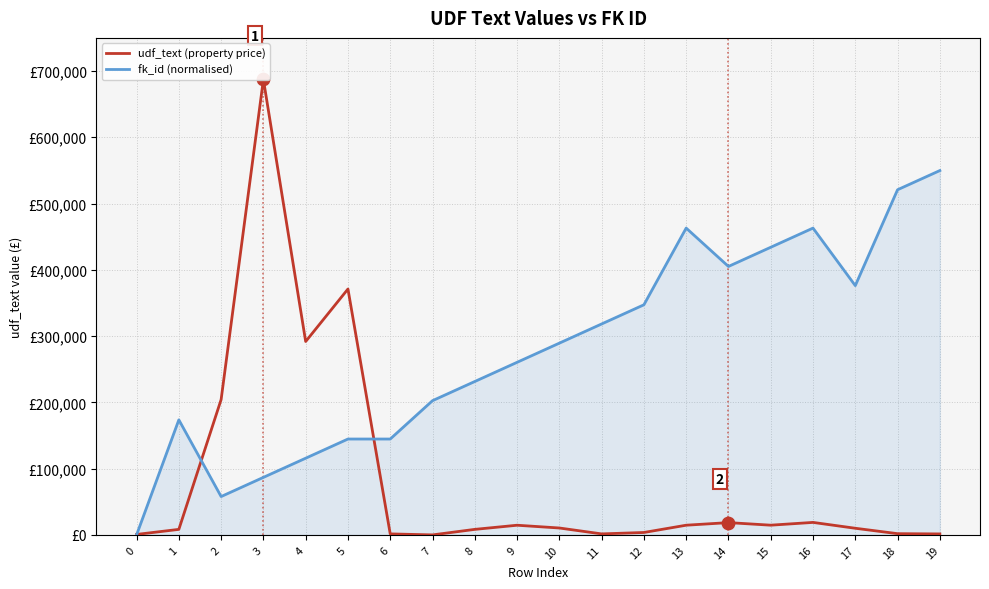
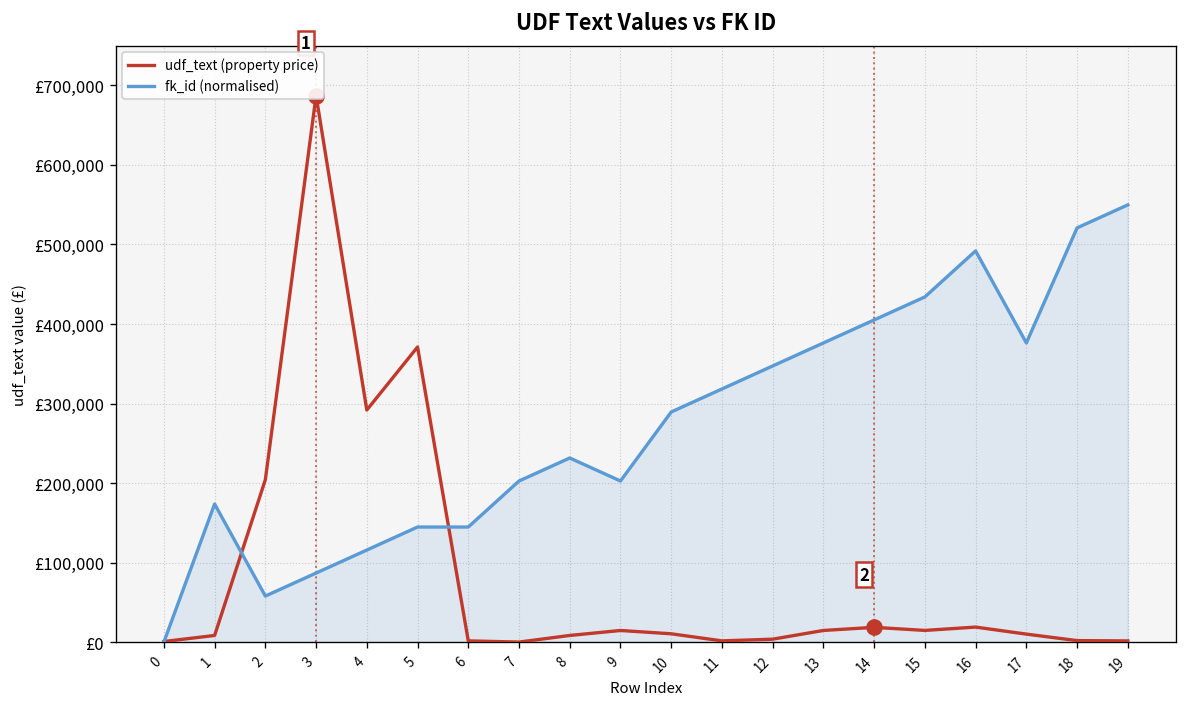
fk_id (normalised), 9: £260,000 -> £200,000
fk_id (normalised), 13: £460,000 -> £380,000
fk_id (normalised), 16: £460,000 -> £490,000
